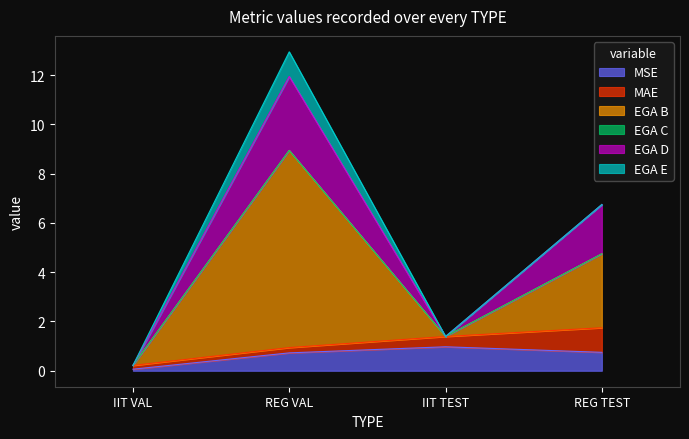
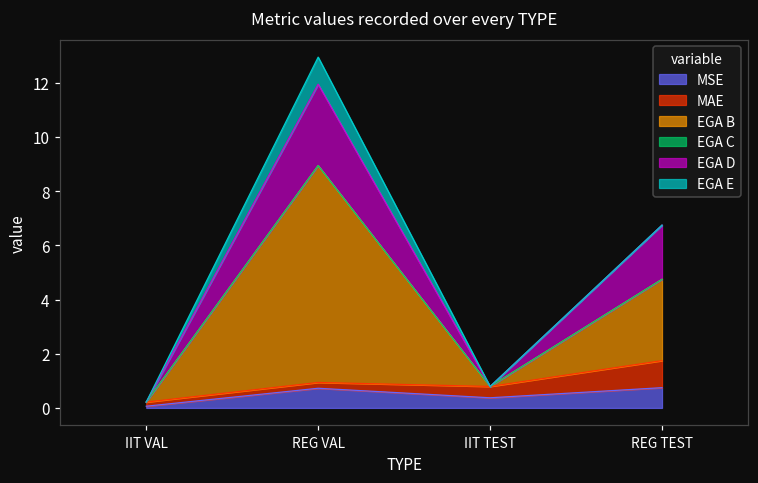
MSE, IIT TEST: 1.0 -> 0.4
